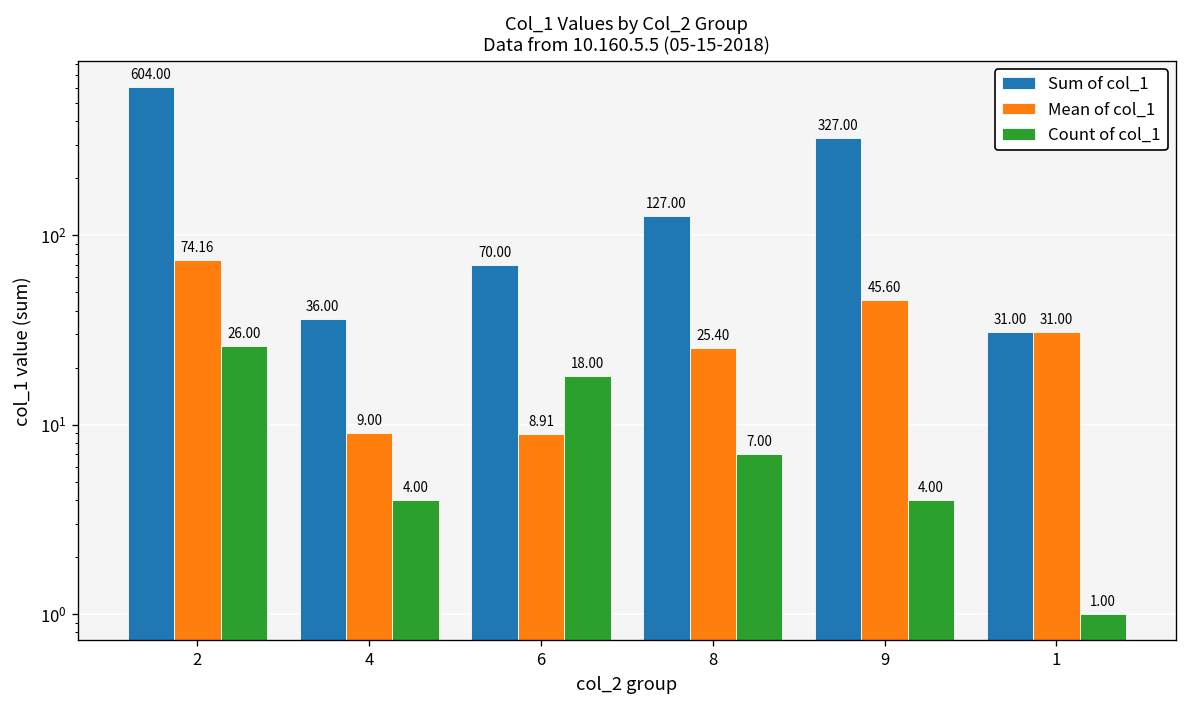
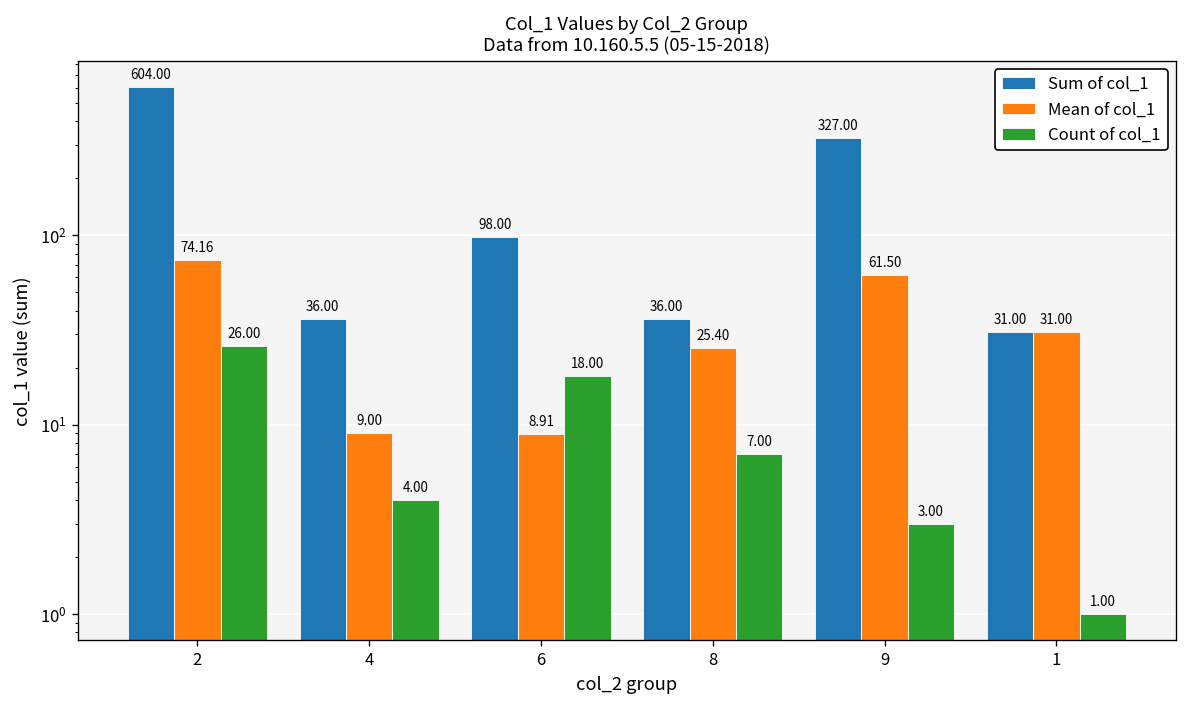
Sum of col_1, 6: 70.00 -> 98.00
Sum of col_1, 8: 127.00 -> 36.00
Mean of col_1, 9: 45.60 -> 61.50
Count of col_1, 9: 4.00 -> 3.00
